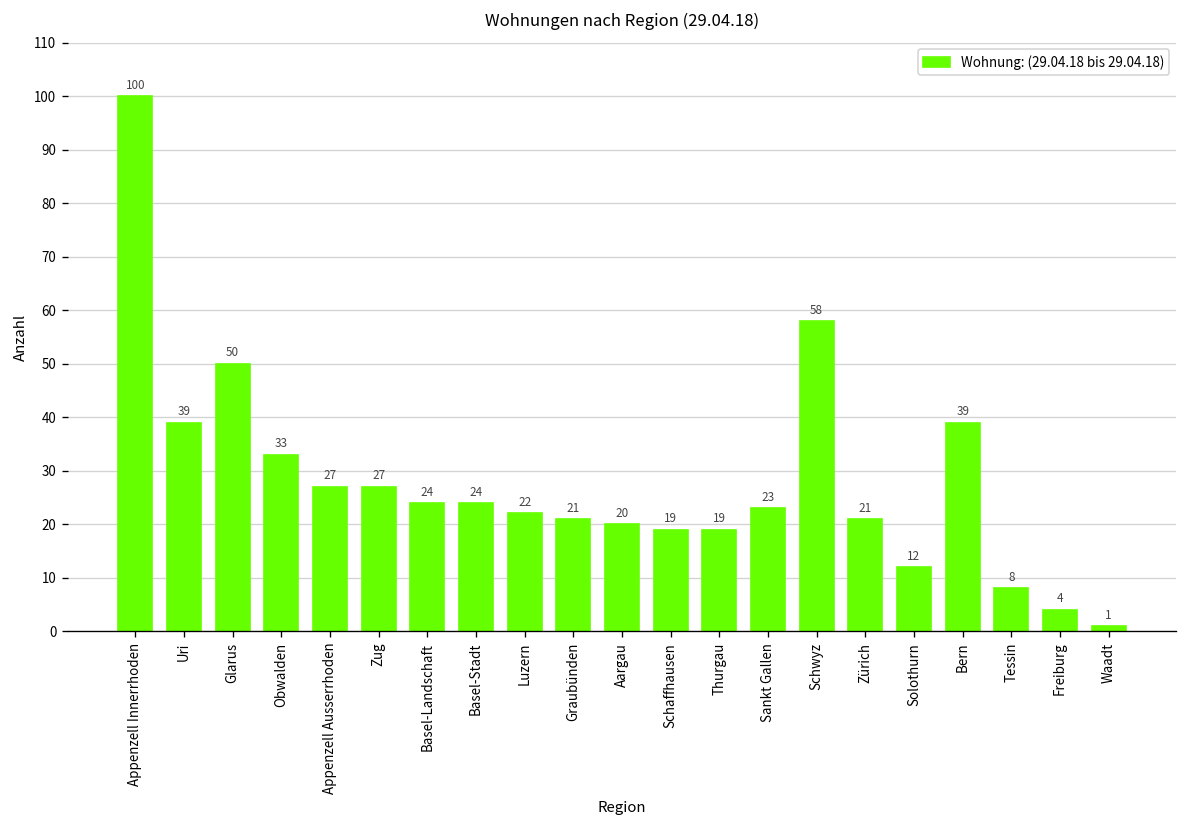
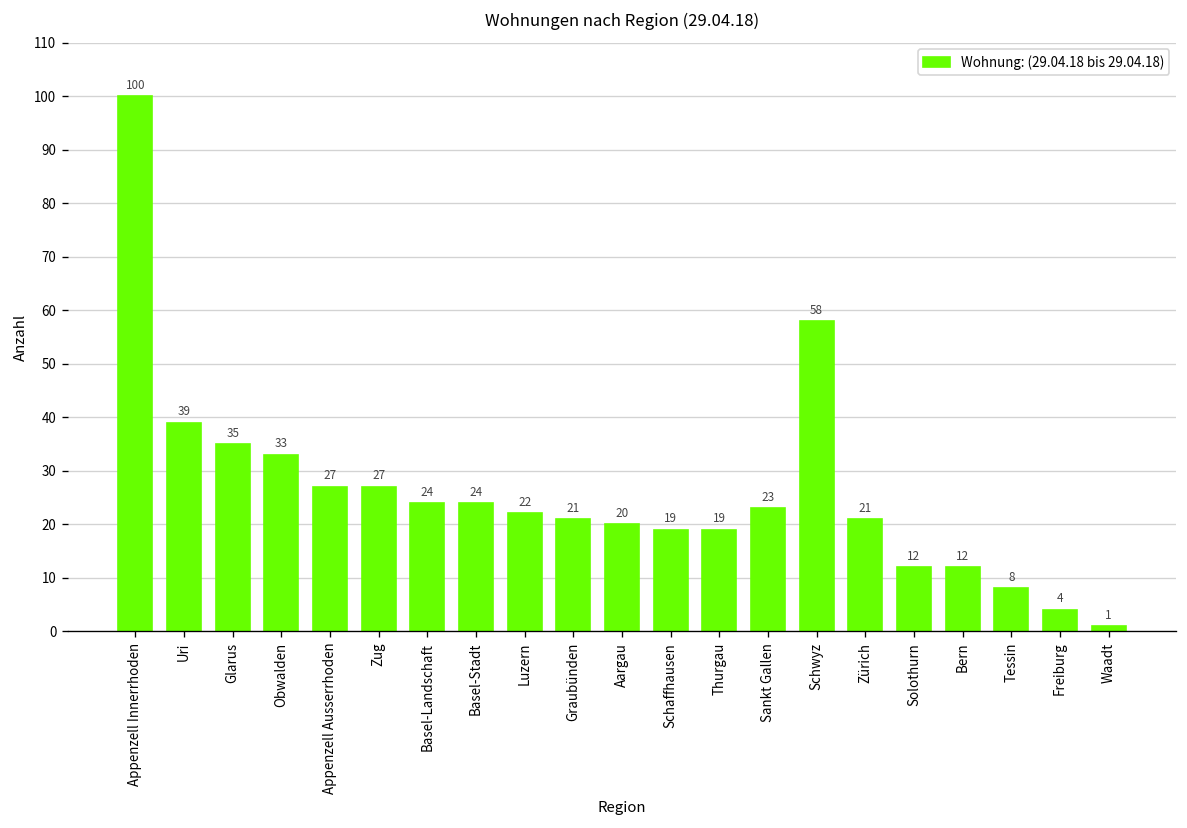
Glarus: 50 -> 35
Bern: 39 -> 12
